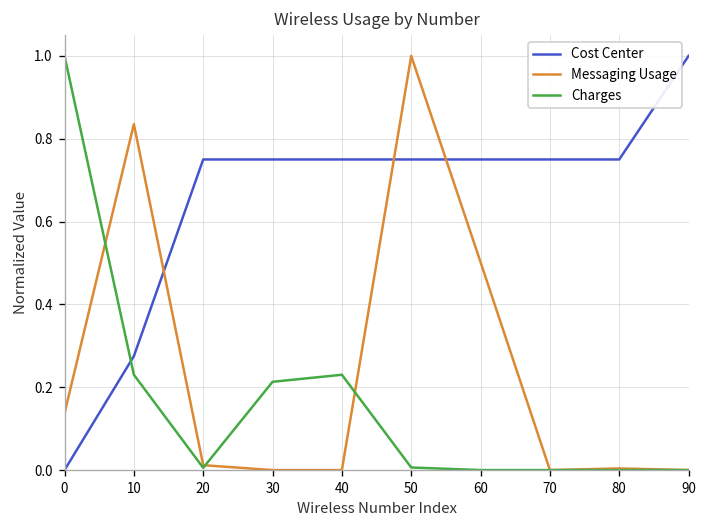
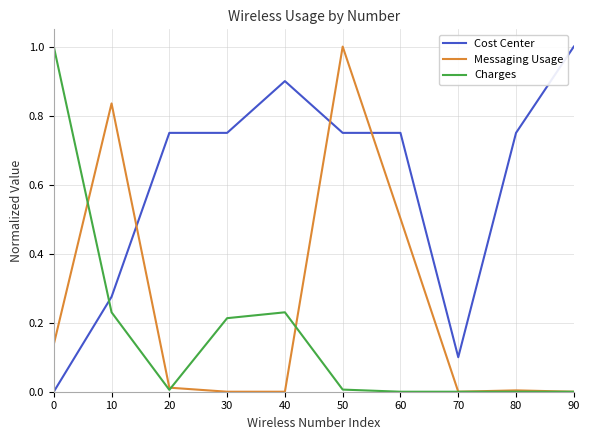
Cost Center, 40: 0.75 -> 0.90
Cost Center, 70: 0.75 -> 0.10
